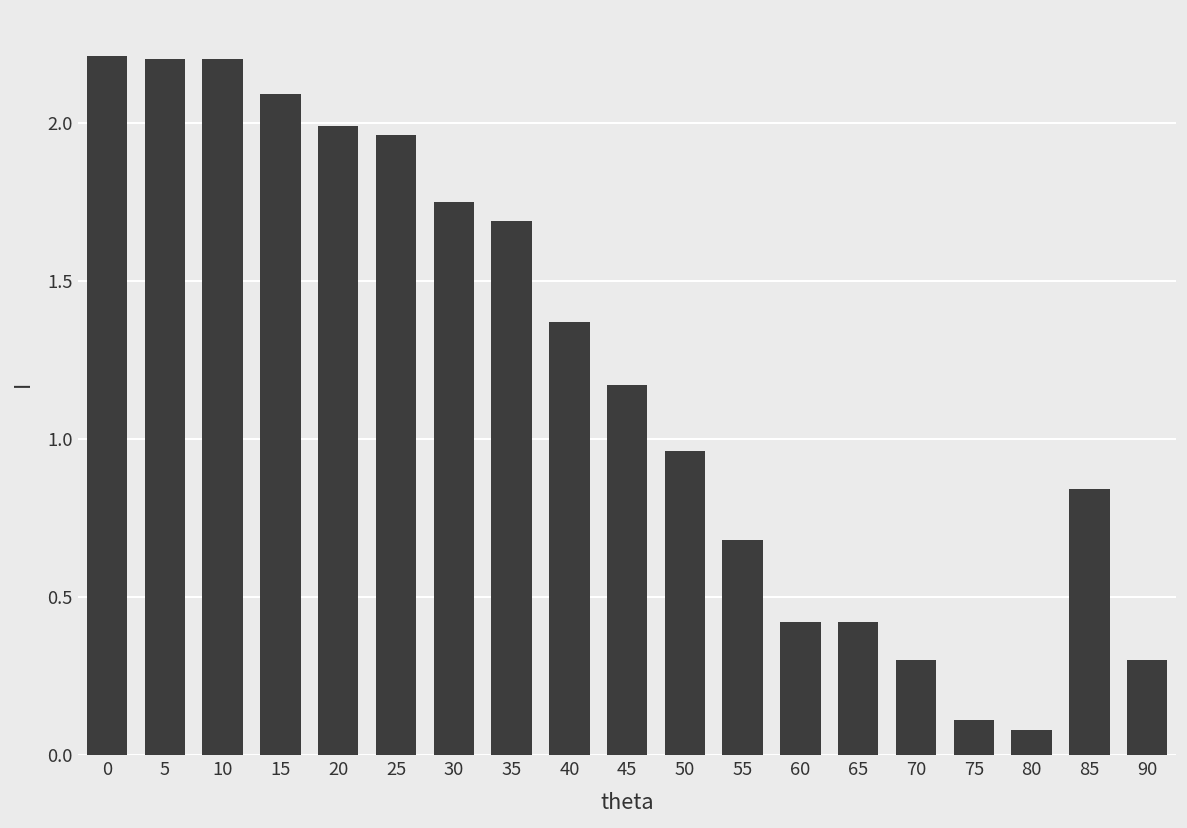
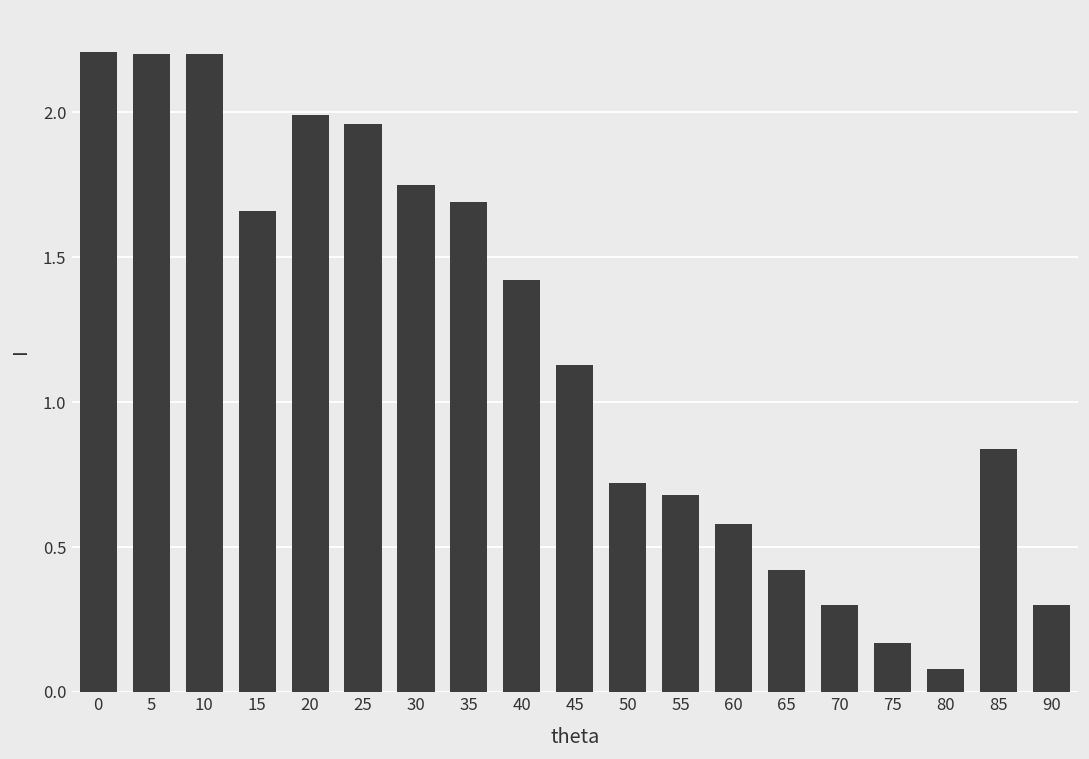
15: 2.09 -> 1.66
40: 1.37 -> 1.42
45: 1.17 -> 1.13
50: 0.96 -> 0.72
60: 0.42 -> 0.58
75: 0.11 -> 0.17
